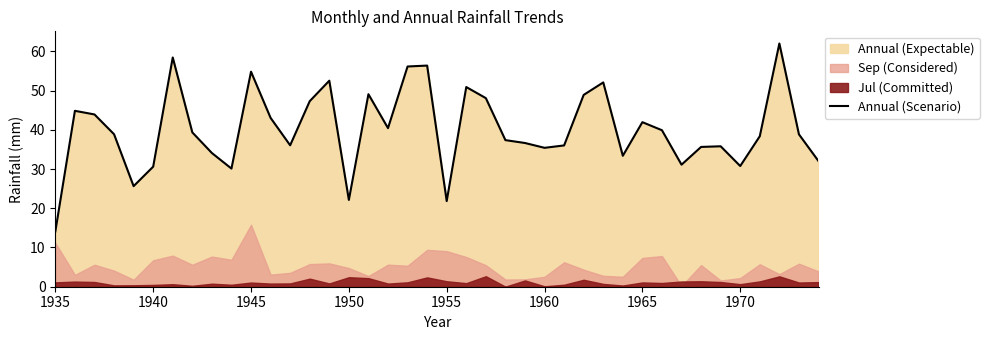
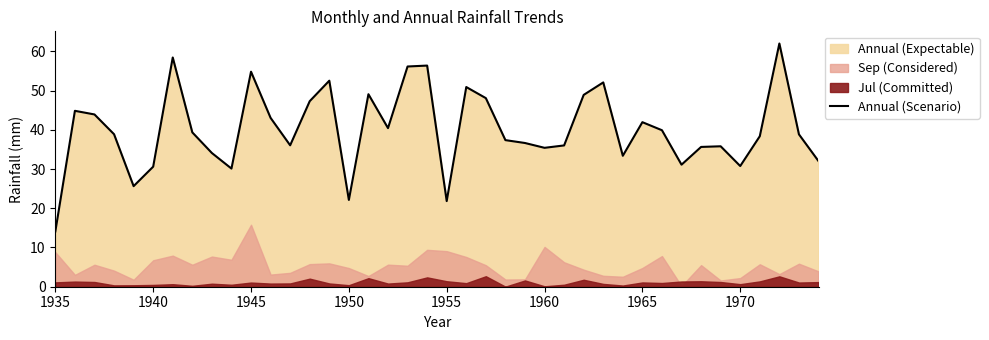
Sep (Considered), 1935: 11 -> 9
Jul (Committed), 1950: 2 -> 0
Sep (Considered), 1960: 3 -> 10
Sep (Considered), 1965: 7 -> 5
